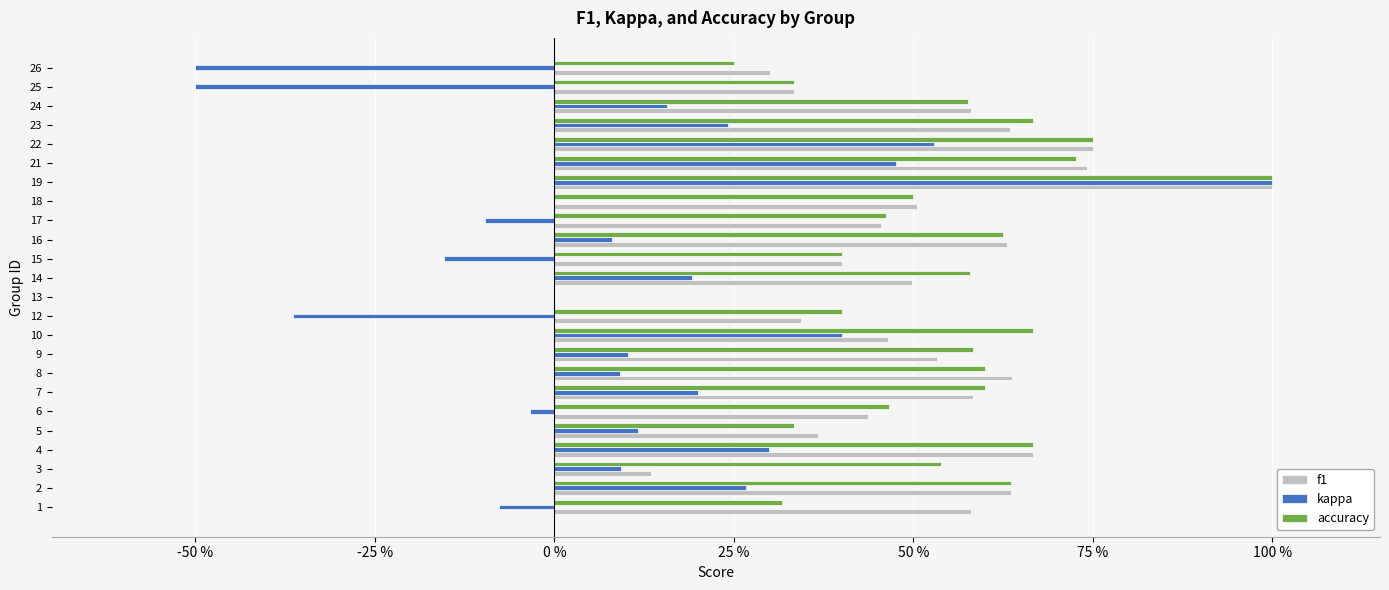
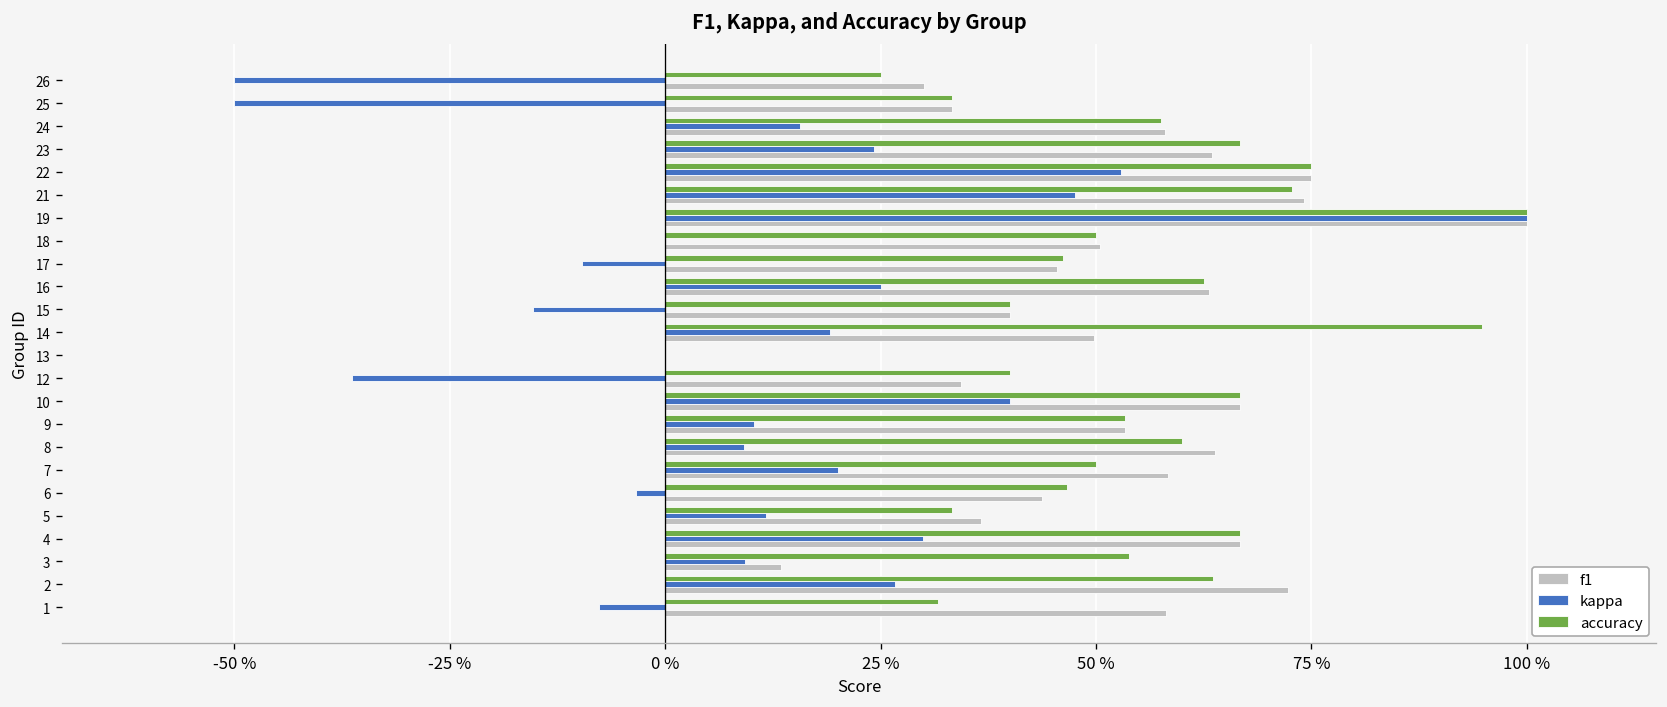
kappa, 16: 8 % -> 25 %
accuracy, 14: 58 % -> 95 %
f1, 10: 46 % -> 67 %
accuracy, 9: 58 % -> 53 %
accuracy, 7: 60 % -> 50 %
f1, 2: 64 % -> 72 %
